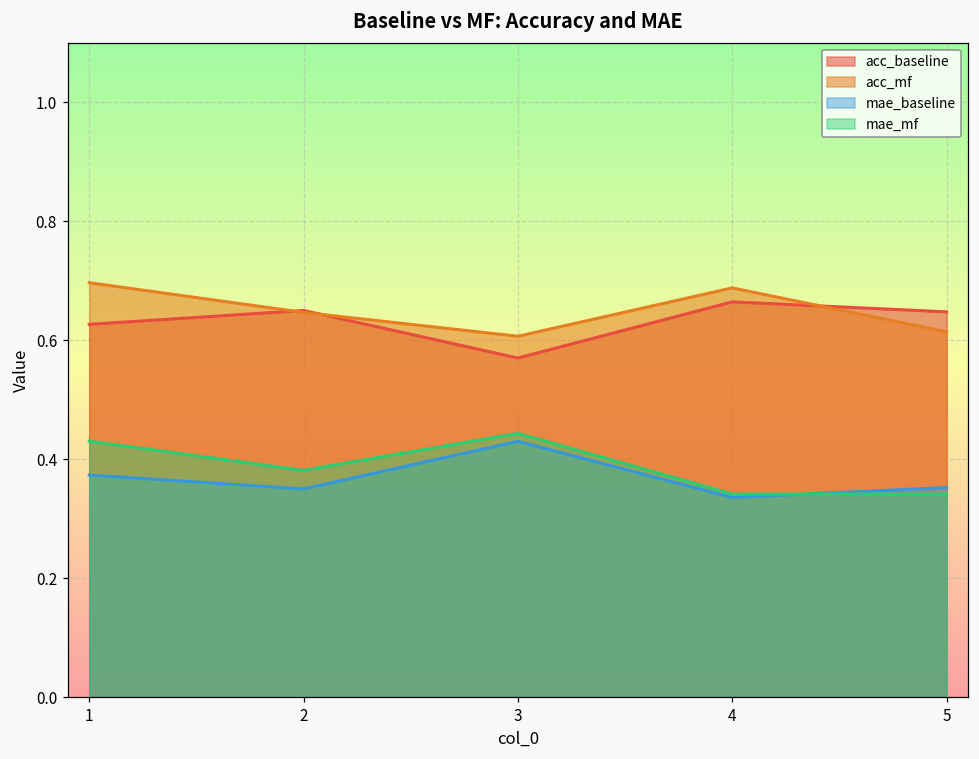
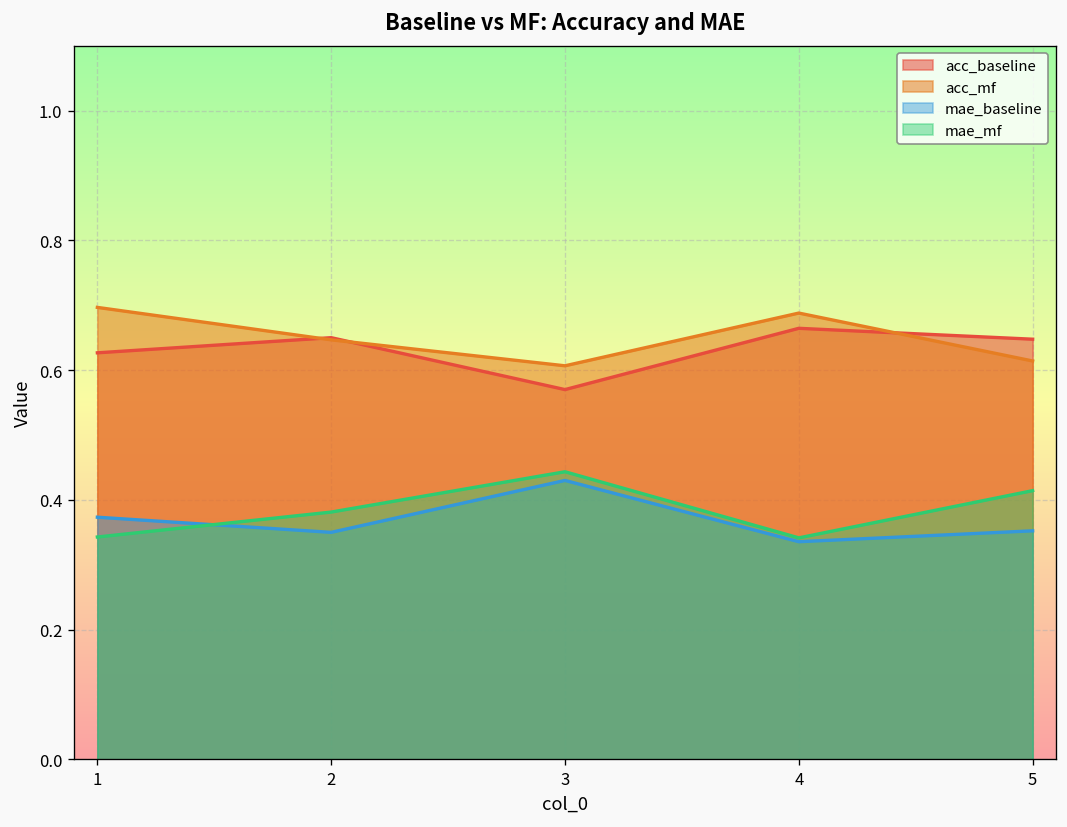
mae_mf, 1: 0.43 -> 0.34
mae_mf, 5: 0.34 -> 0.41
